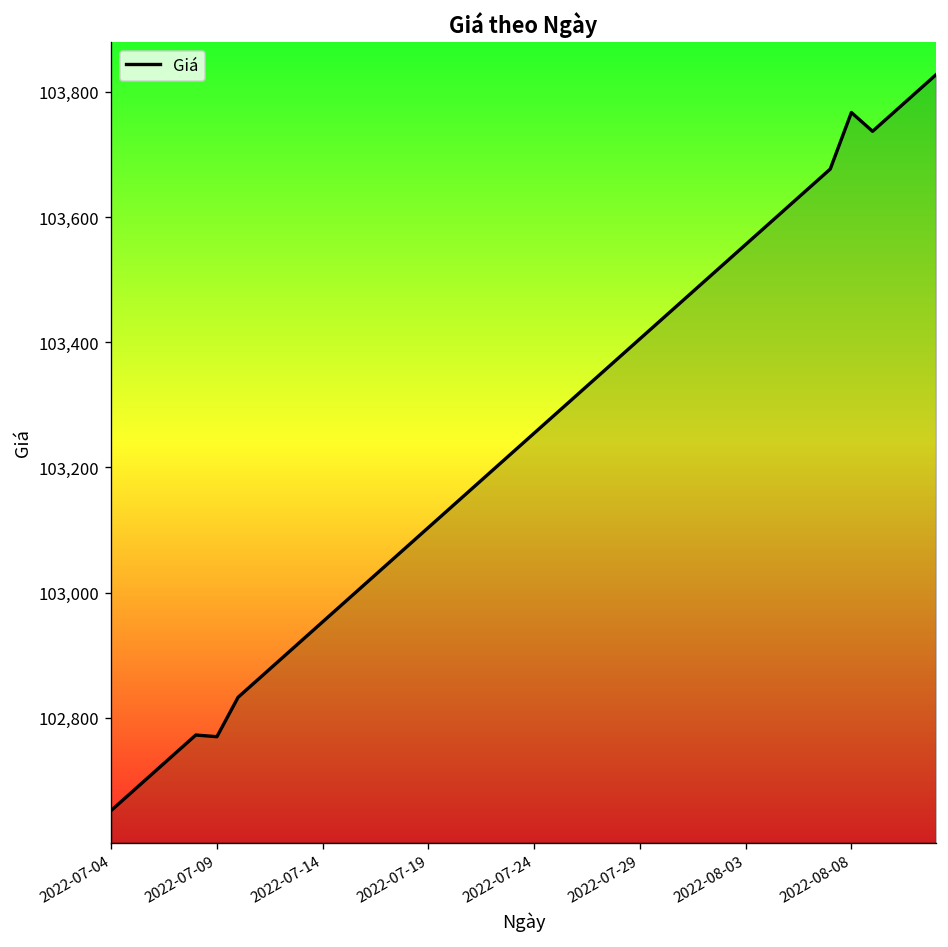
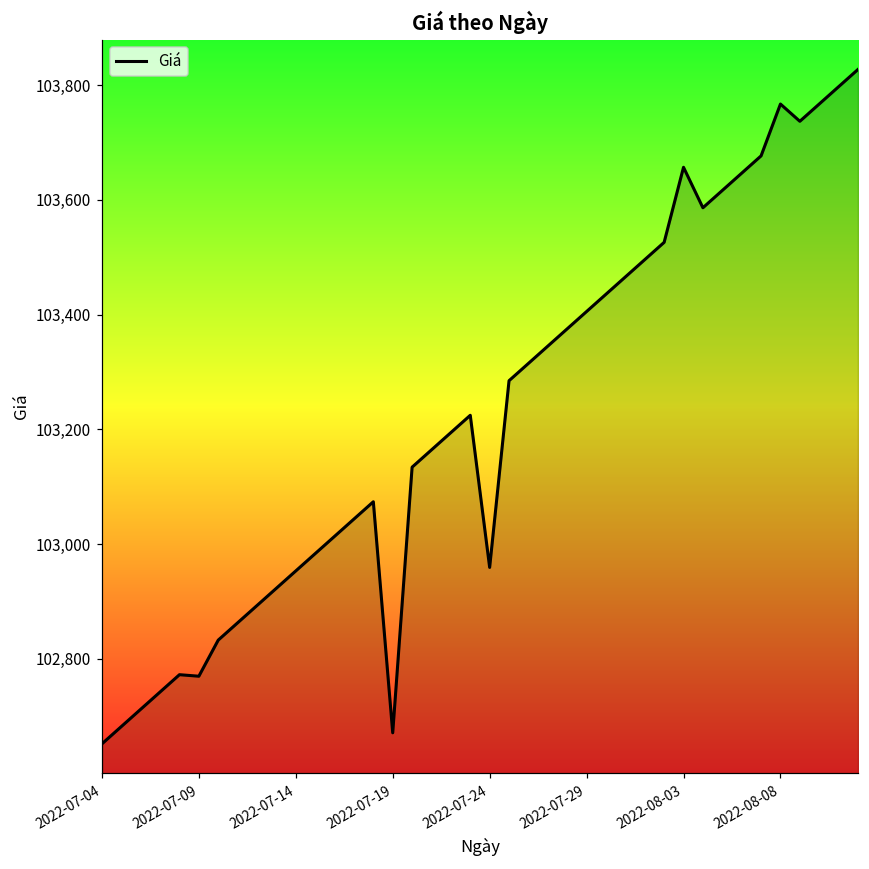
2022-07-19: 103,100 -> 102,670
2022-07-24: 103,250 -> 102,960
2022-08-03: 103,560 -> 103,660
